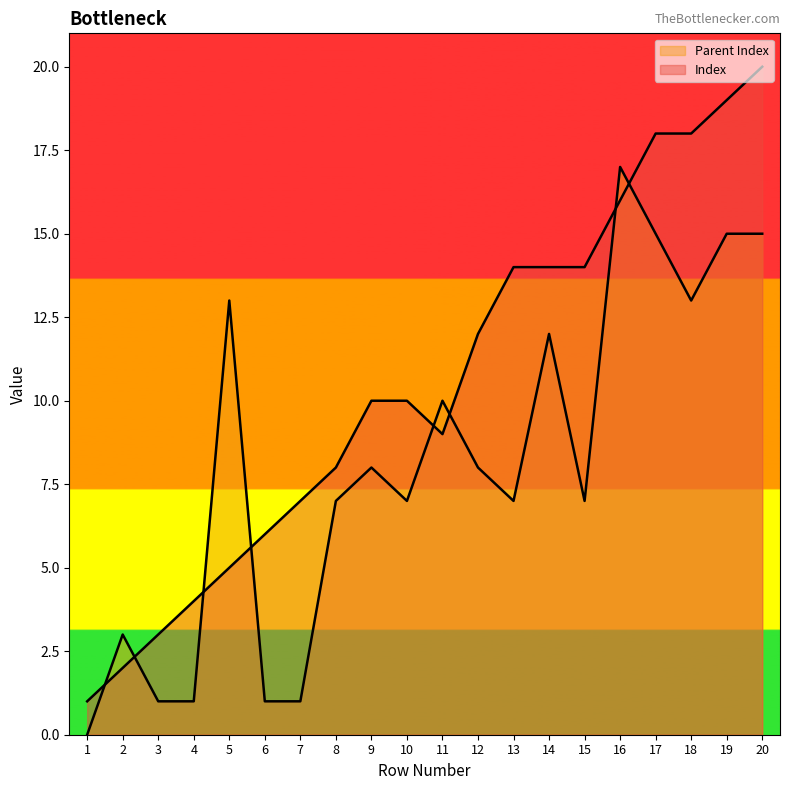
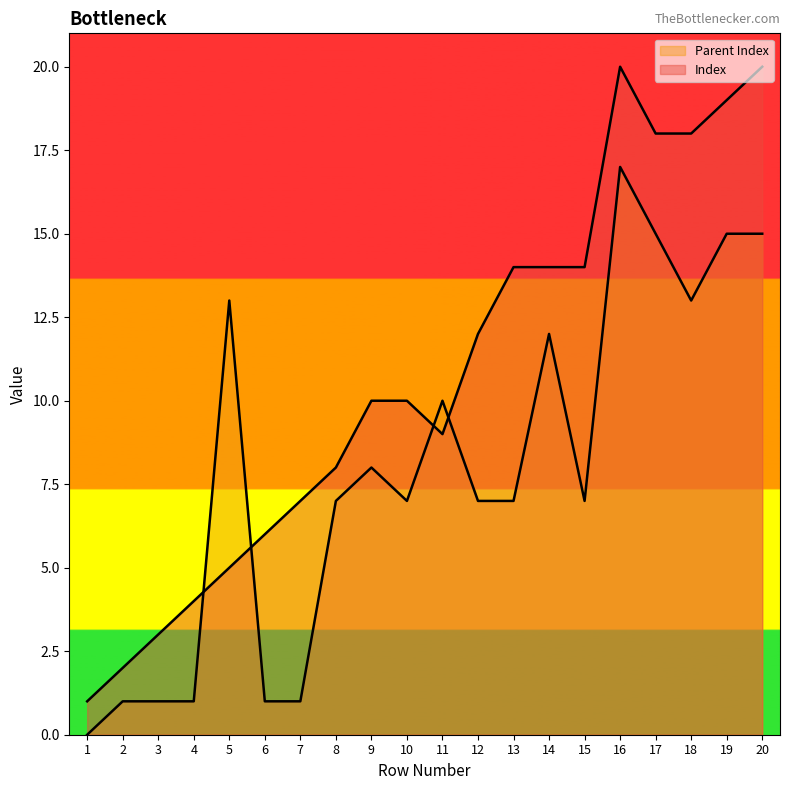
Parent Index, 2: 3 -> 1
Parent Index, 12: 8 -> 7
Index, 16: 16 -> 20
